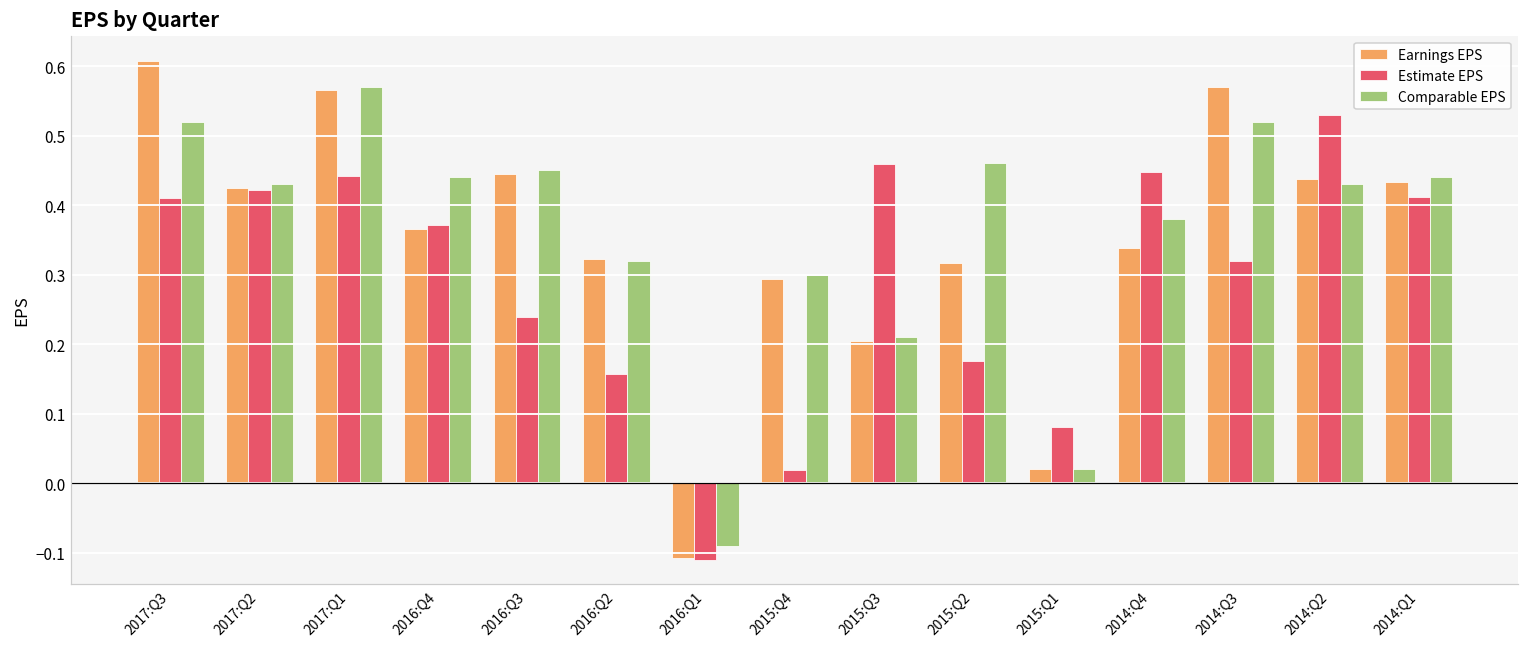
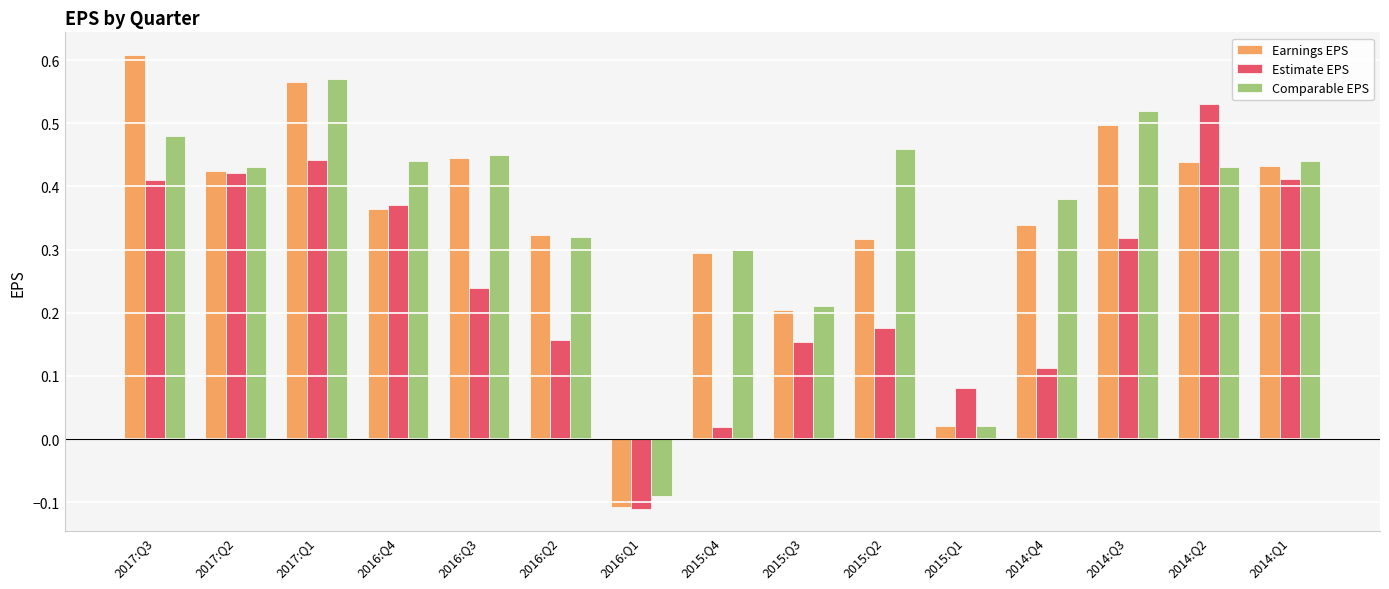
Comparable EPS, 2017:Q3: 0.52 -> 0.48
Estimate EPS, 2015:Q3: 0.46 -> 0.15
Estimate EPS, 2014:Q4: 0.45 -> 0.11
Earnings EPS, 2014:Q3: 0.57 -> 0.50
